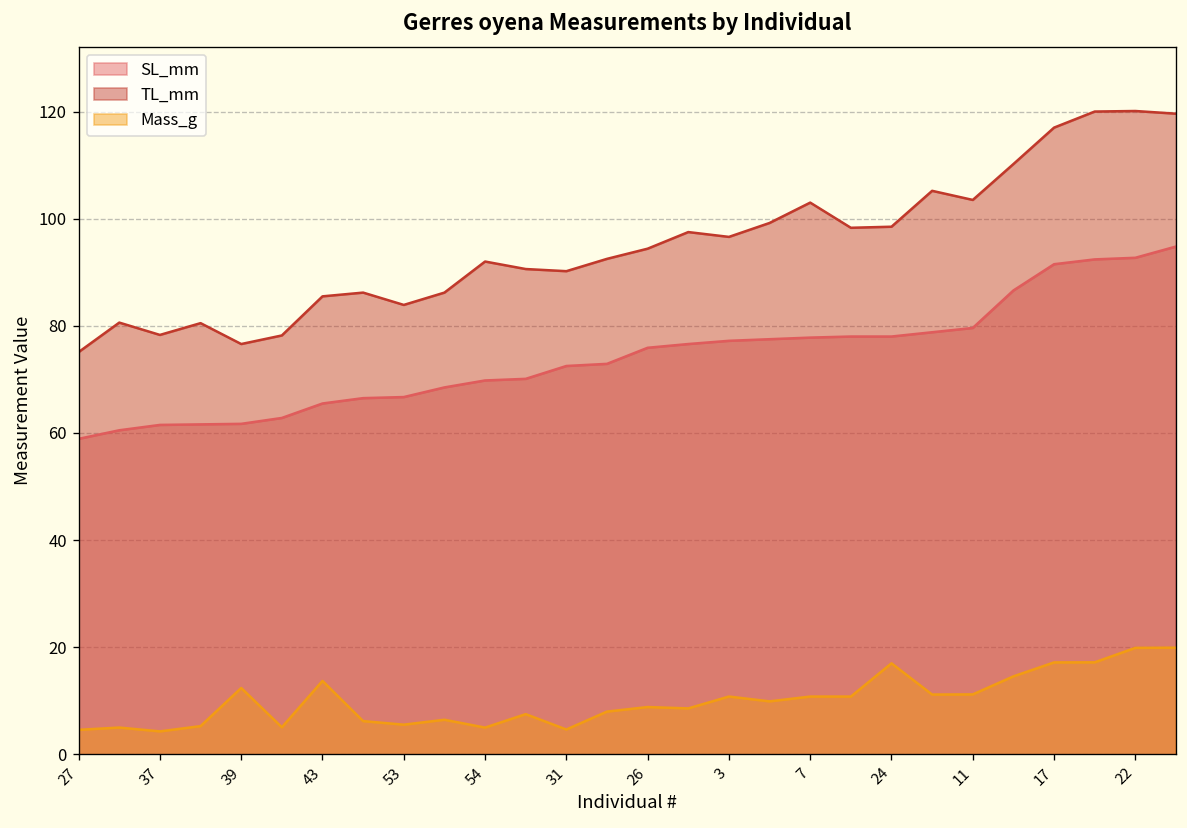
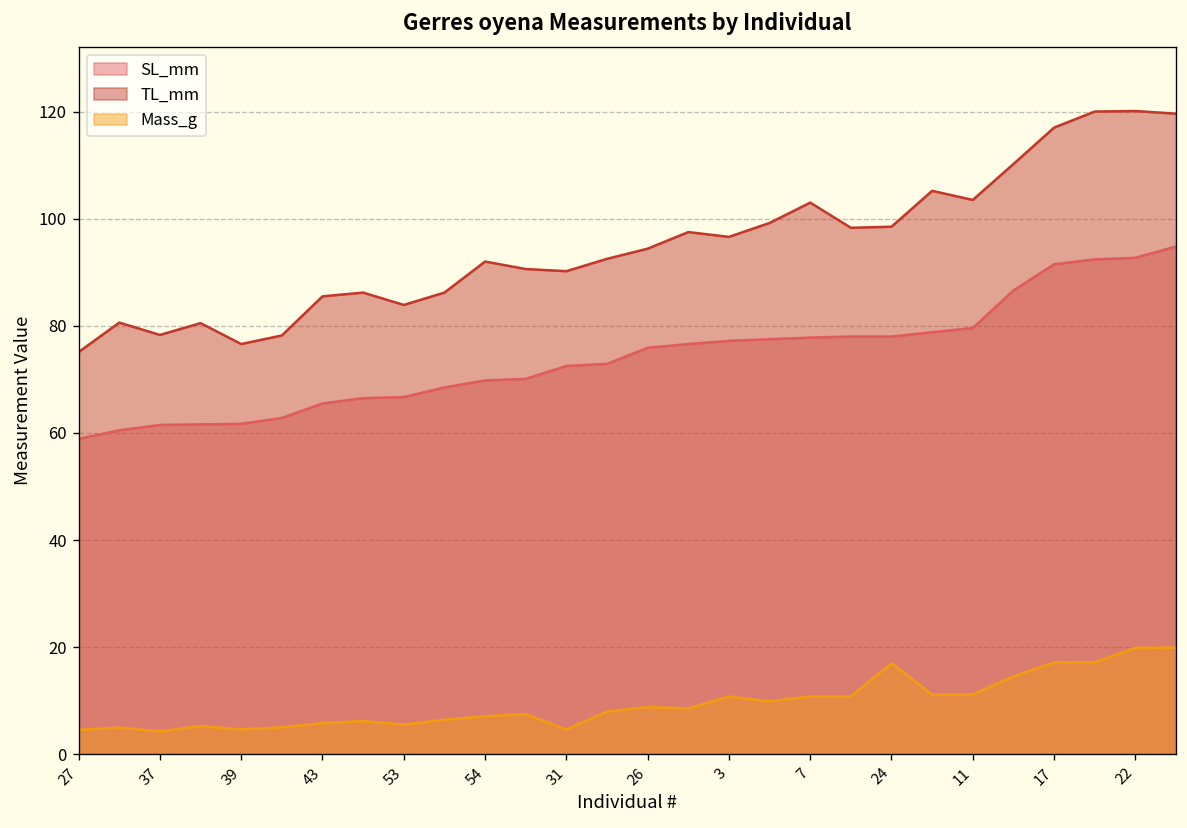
Mass_g, 39: 12 -> 5
Mass_g, 43: 14 -> 6
Mass_g, 54: 5 -> 7
